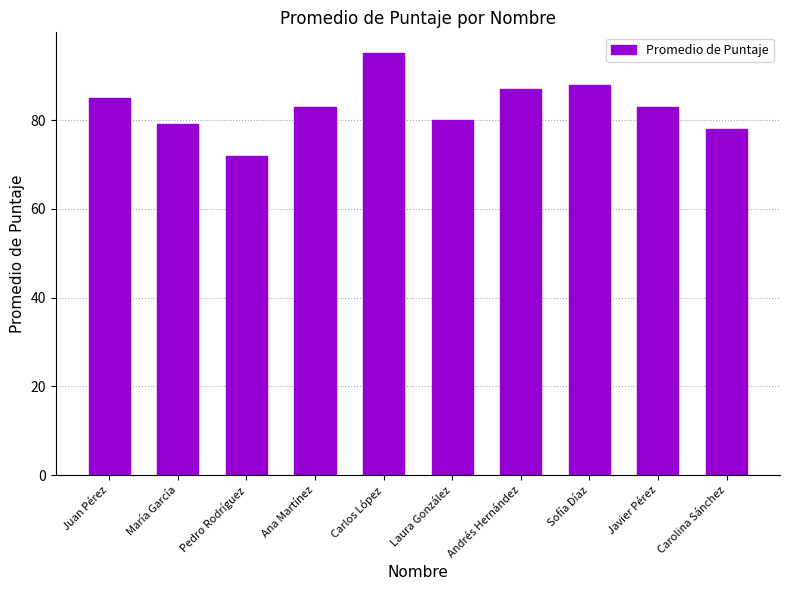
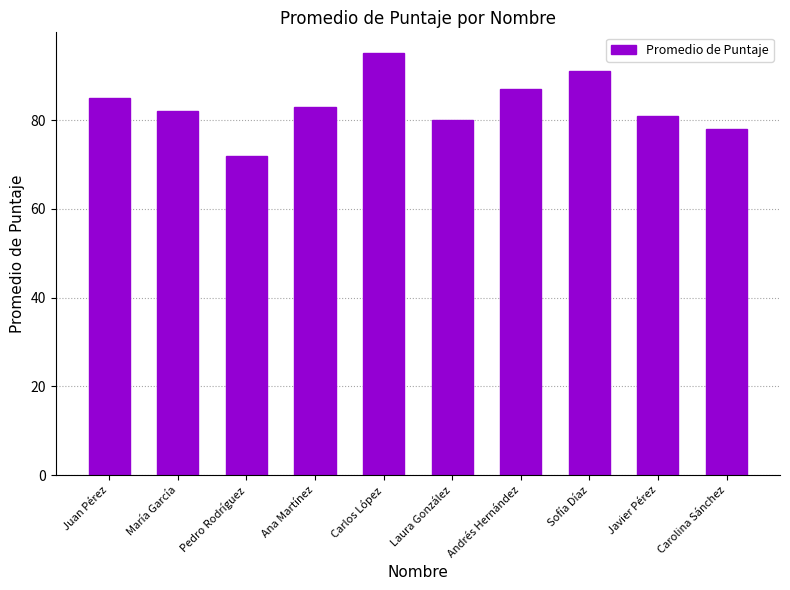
María García: 79 -> 82
Sofía Díaz: 88 -> 91
Javier Pérez: 83 -> 81
